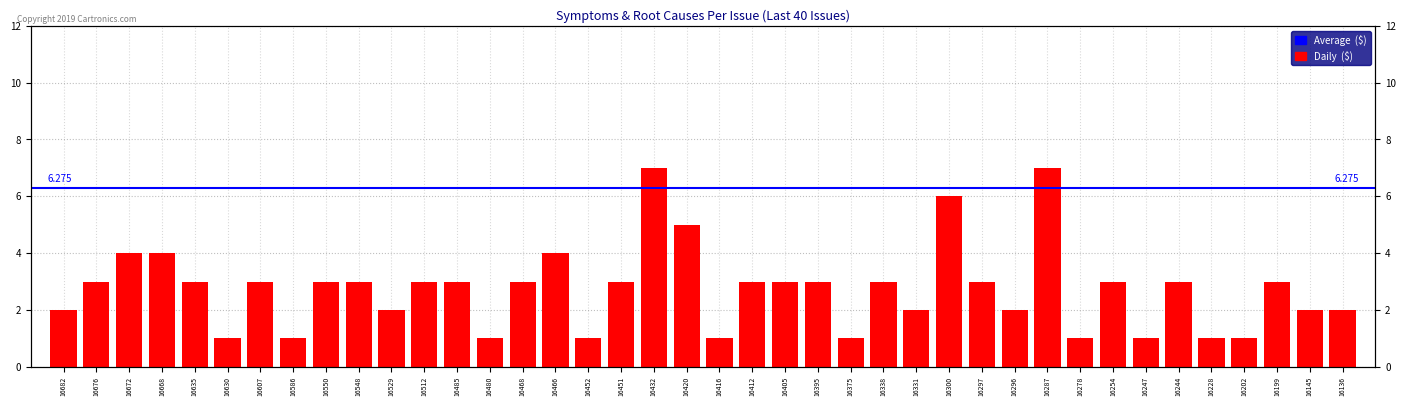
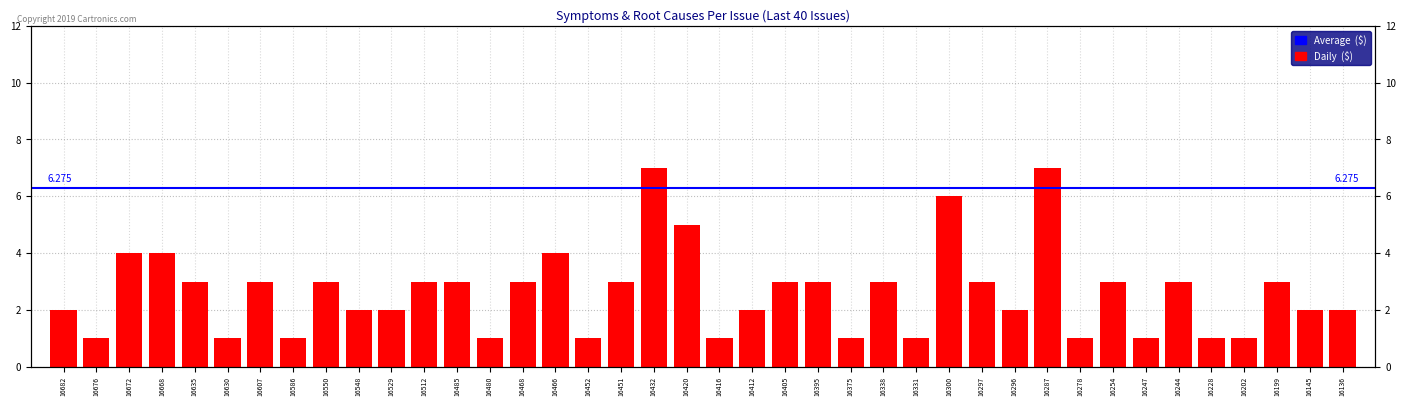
16676: 3 -> 1
16548: 3 -> 2
16412: 3 -> 2
16331: 2 -> 1
